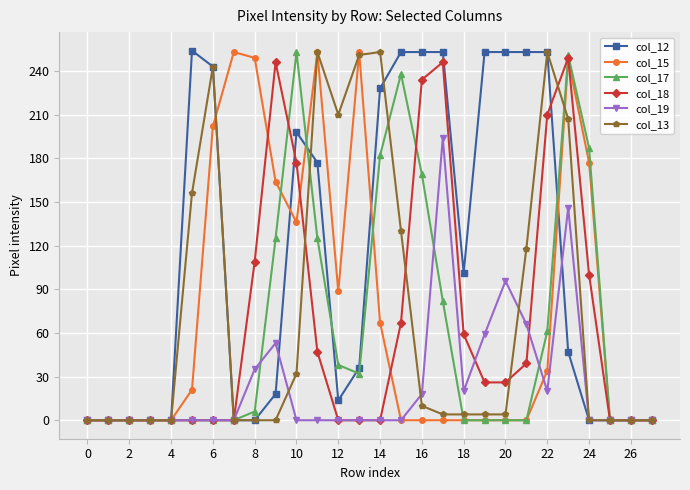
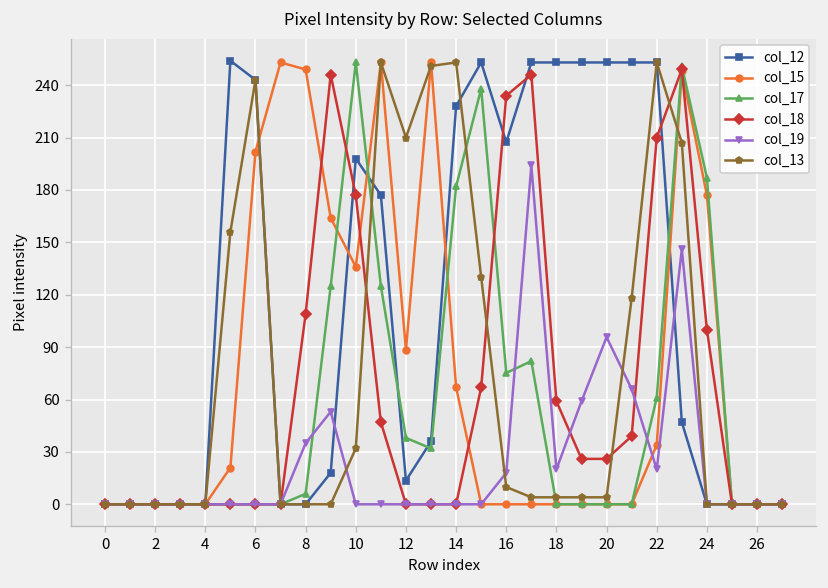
col_12, 16: 253 -> 207
col_17, 16: 169 -> 75
col_12, 18: 101 -> 253
